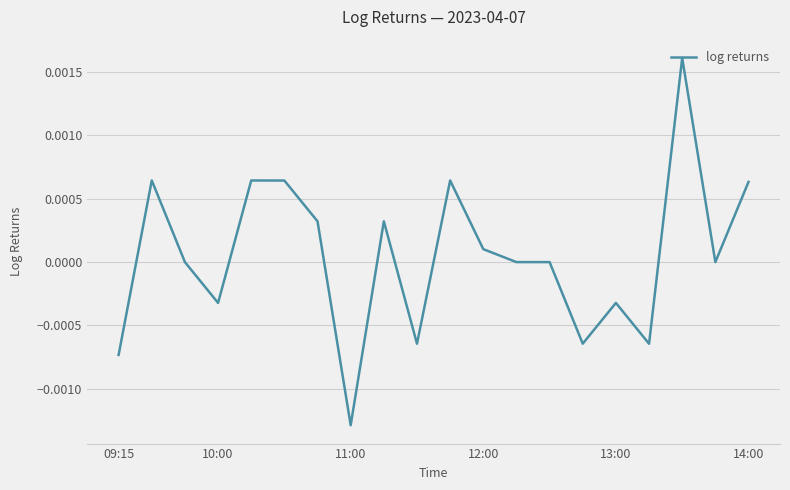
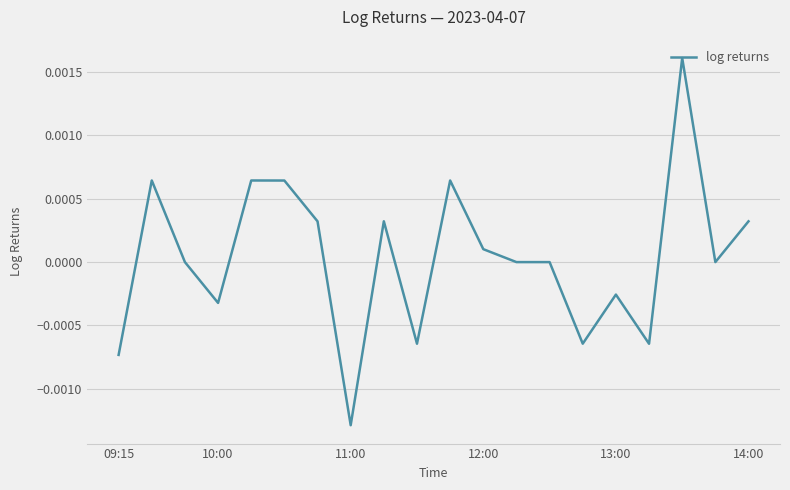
13:00: -0.00032 -> -0.00026
14:00: 0.00063 -> 0.00032
